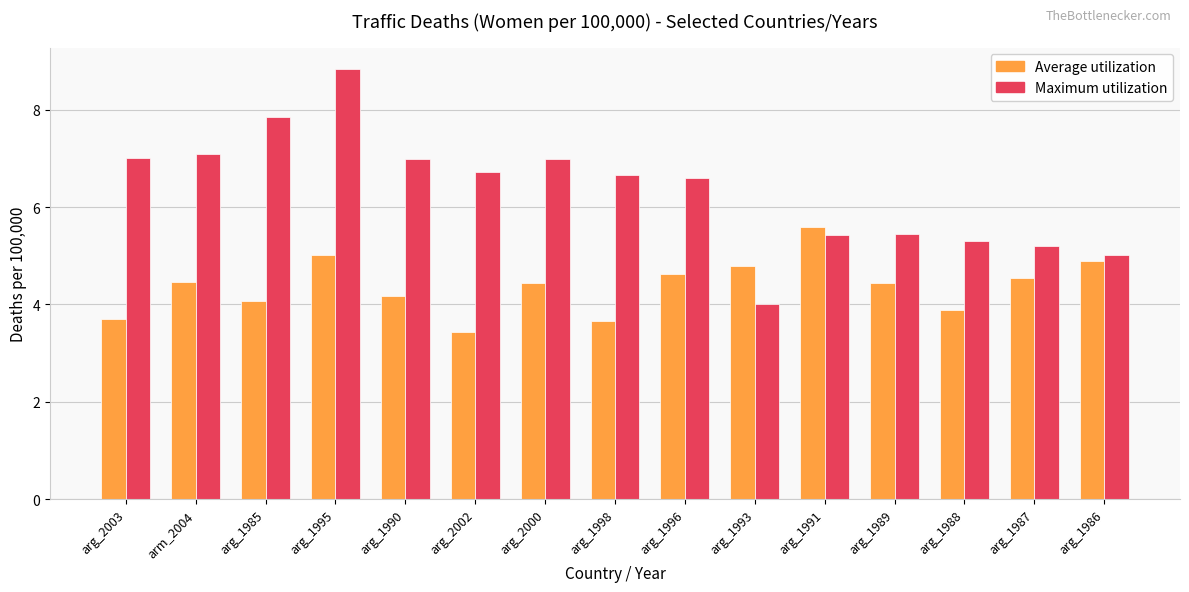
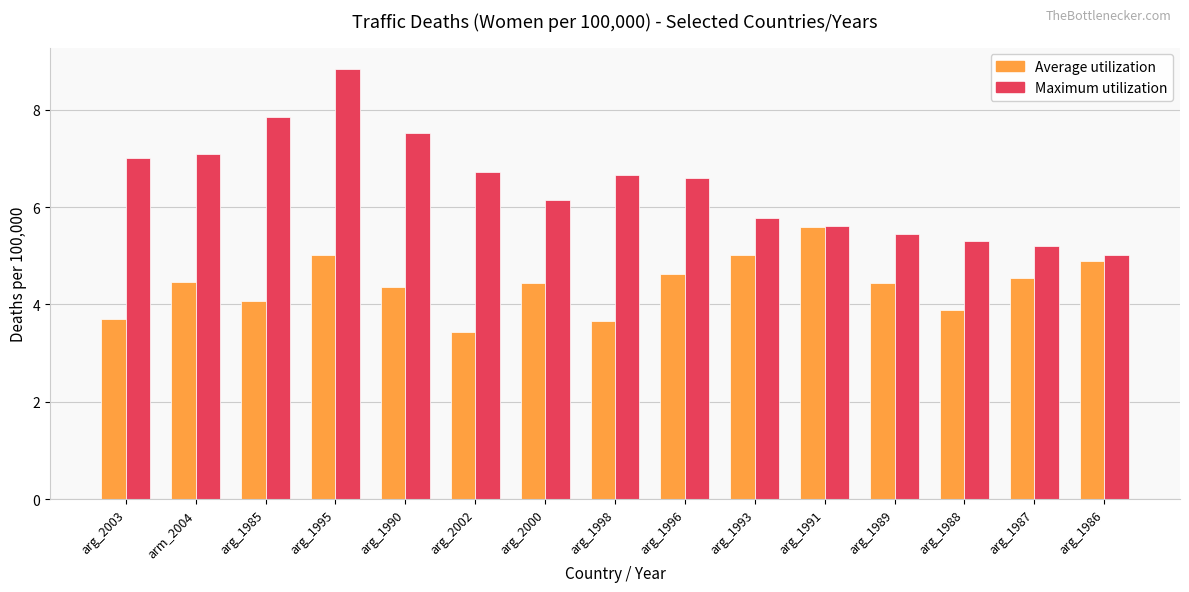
Average utilization, arg_1990: 4.2 -> 4.4
Maximum utilization, arg_1990: 7.0 -> 7.5
Maximum utilization, arg_2000: 7.0 -> 6.2
Average utilization, arg_1993: 4.8 -> 5.0
Maximum utilization, arg_1993: 4.0 -> 5.8
Maximum utilization, arg_1991: 5.4 -> 5.6
